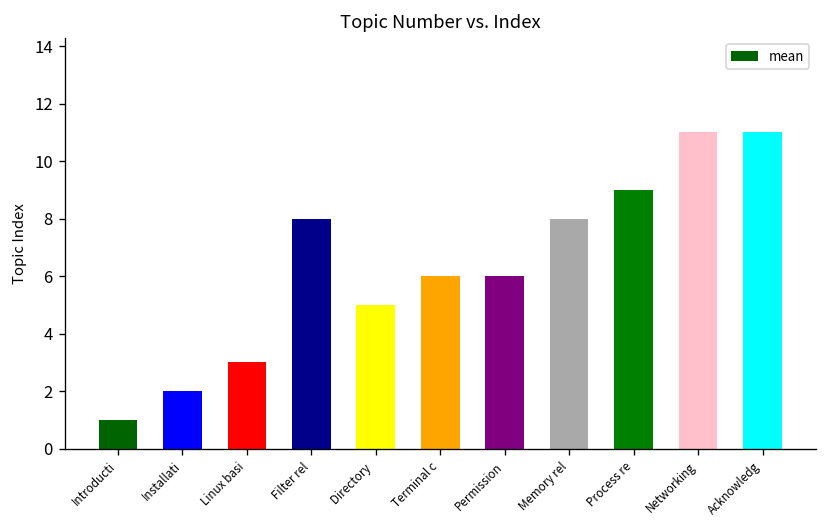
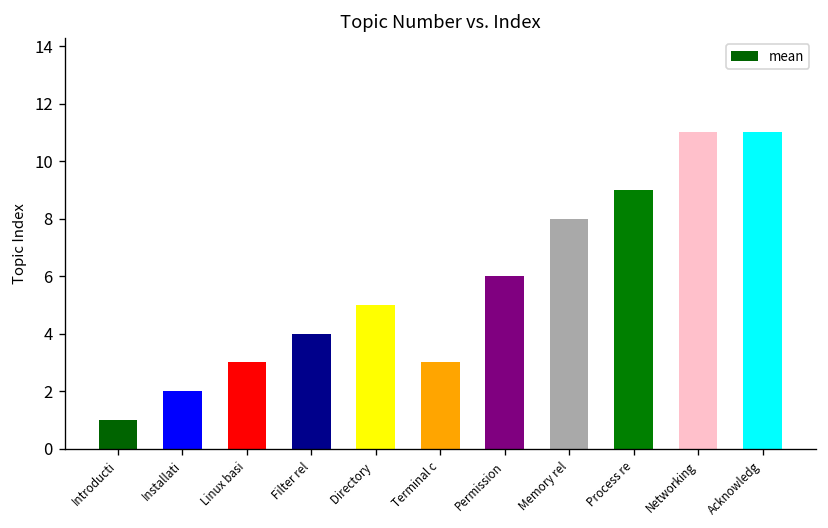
Filter rel: 8 -> 4
Terminal c: 6 -> 3
